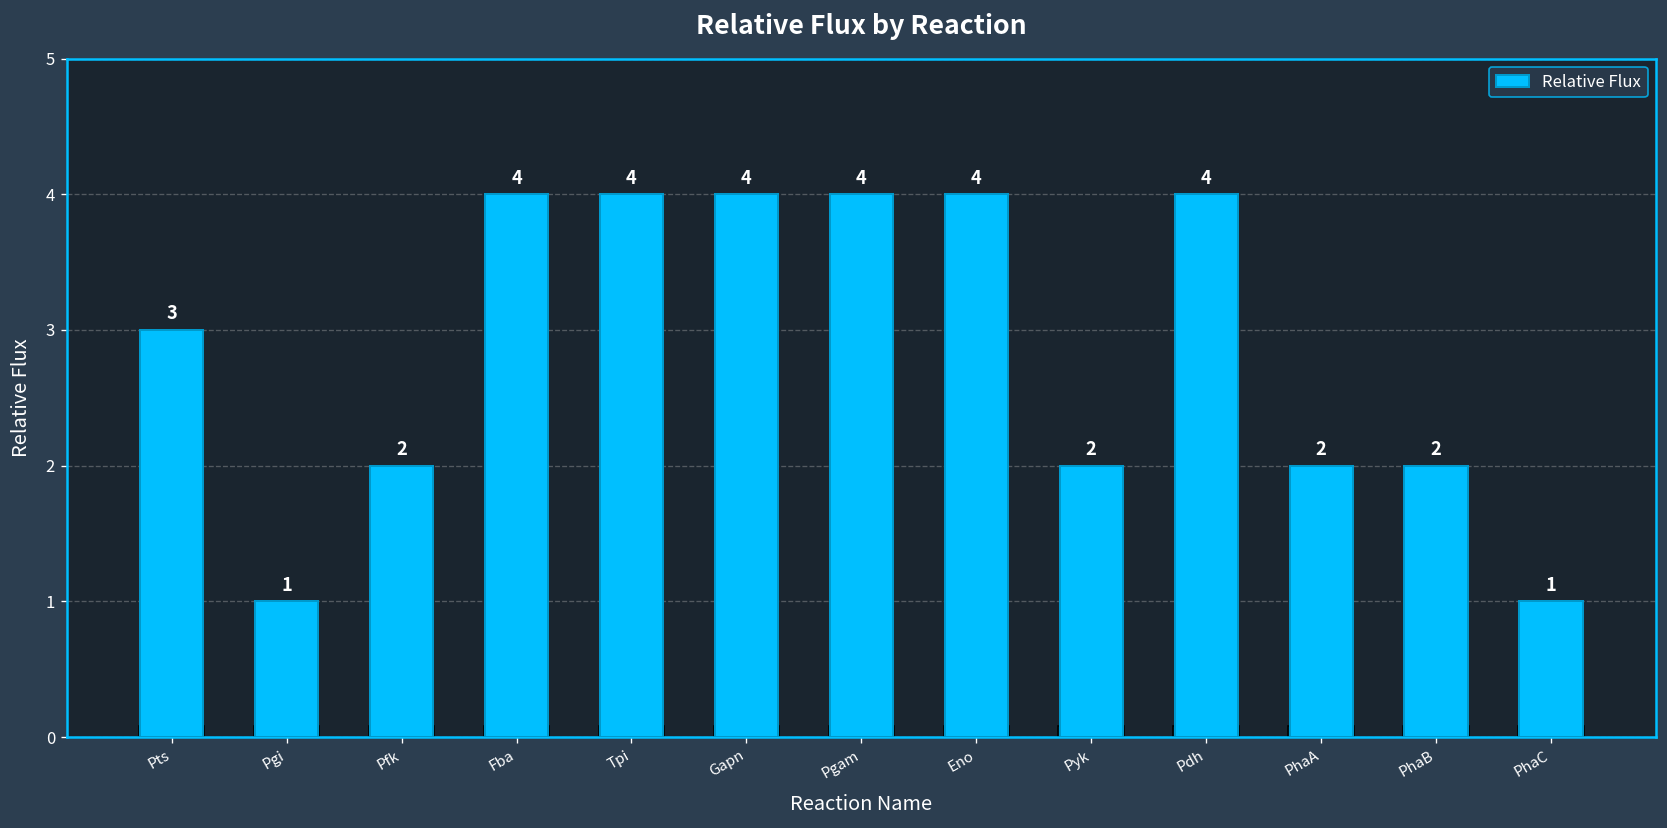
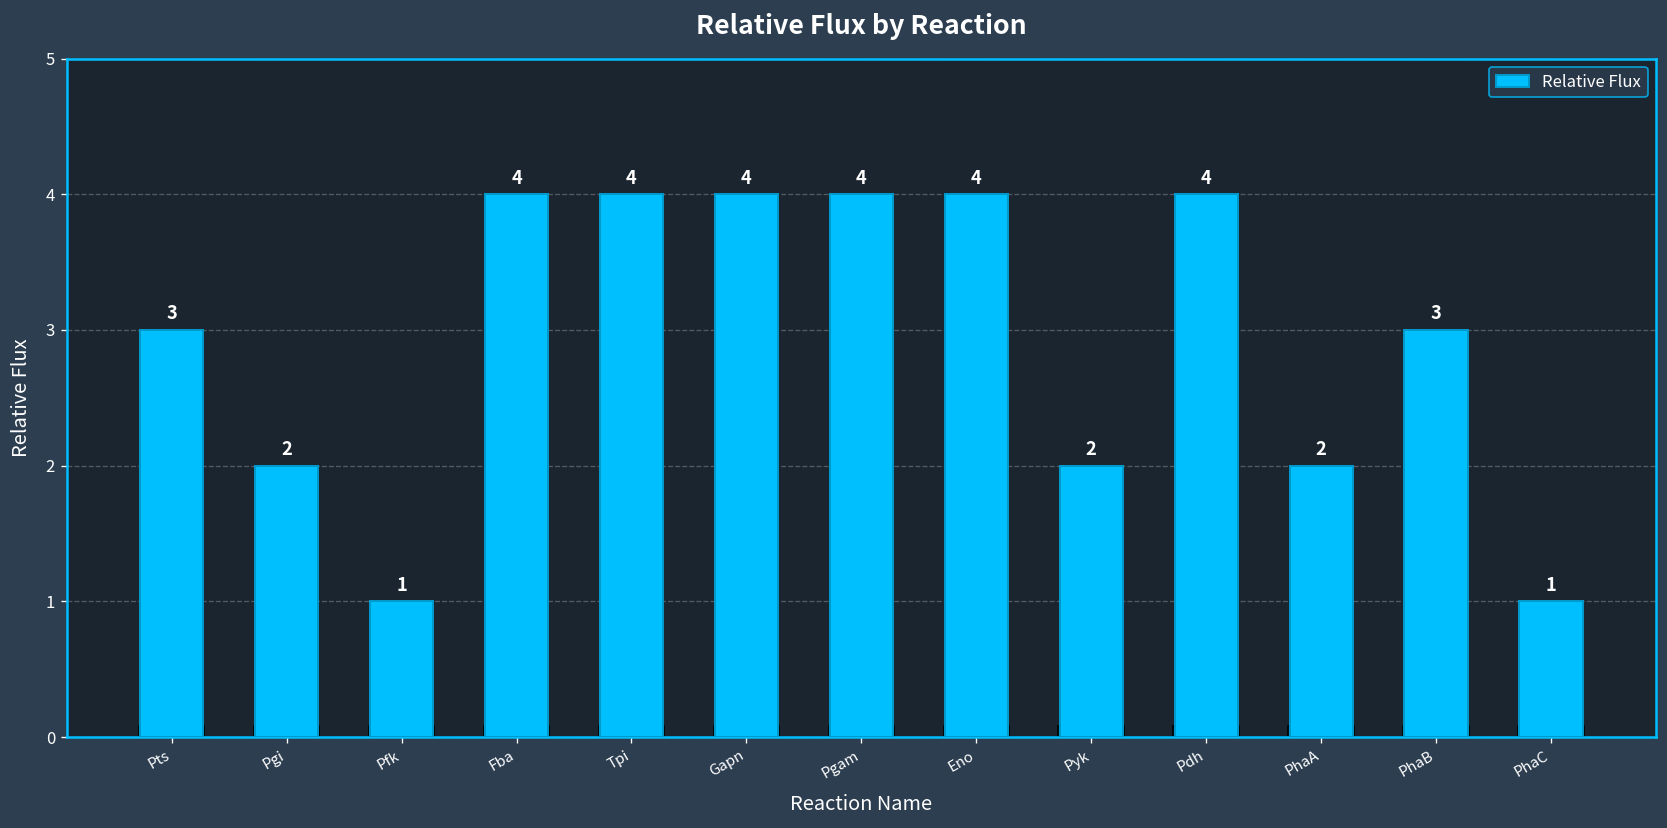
Pgi: 1 -> 2
Pfk: 2 -> 1
PhaB: 2 -> 3
